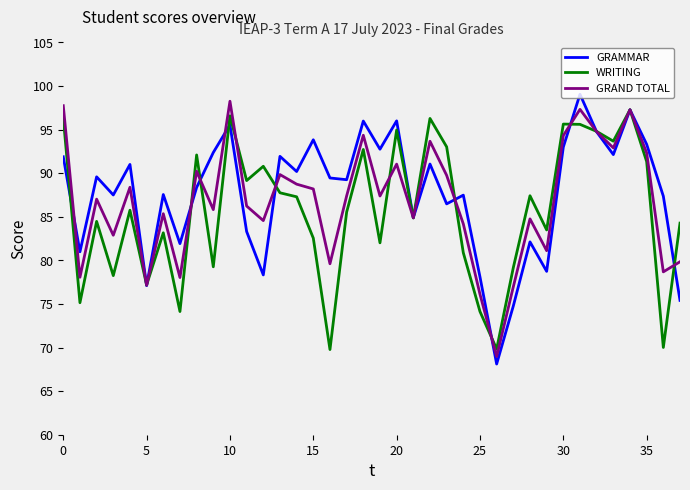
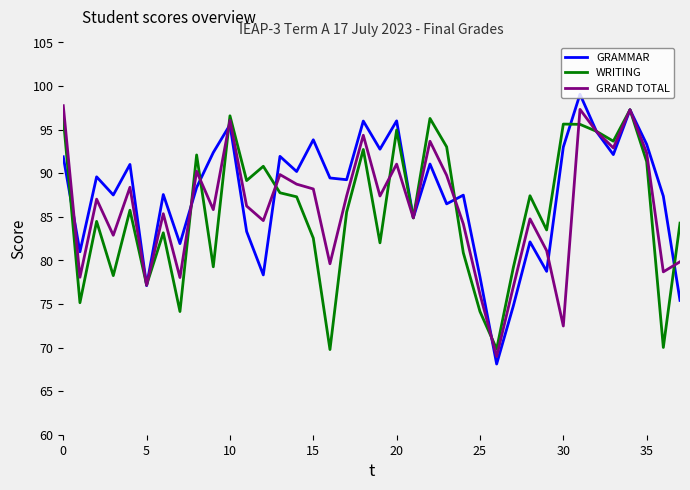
GRAND TOTAL, 10: 98 -> 96
GRAND TOTAL, 30: 94 -> 72
